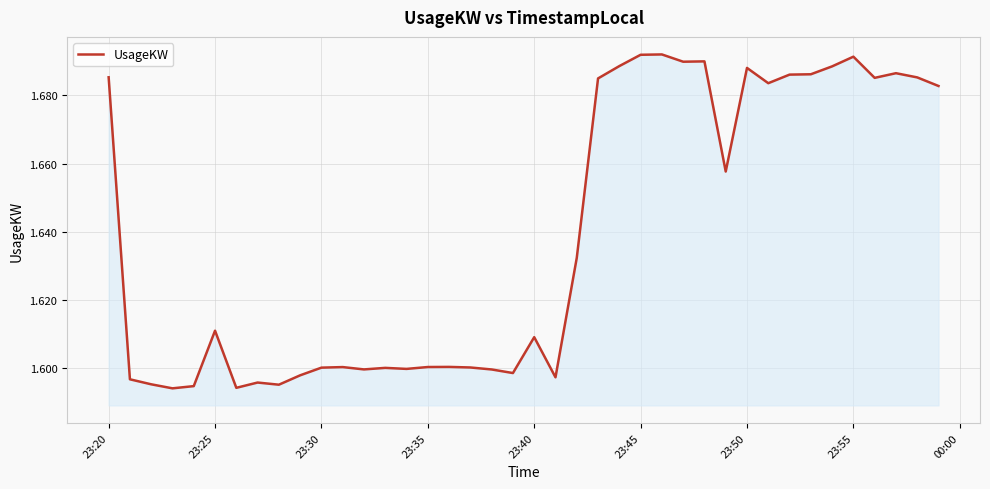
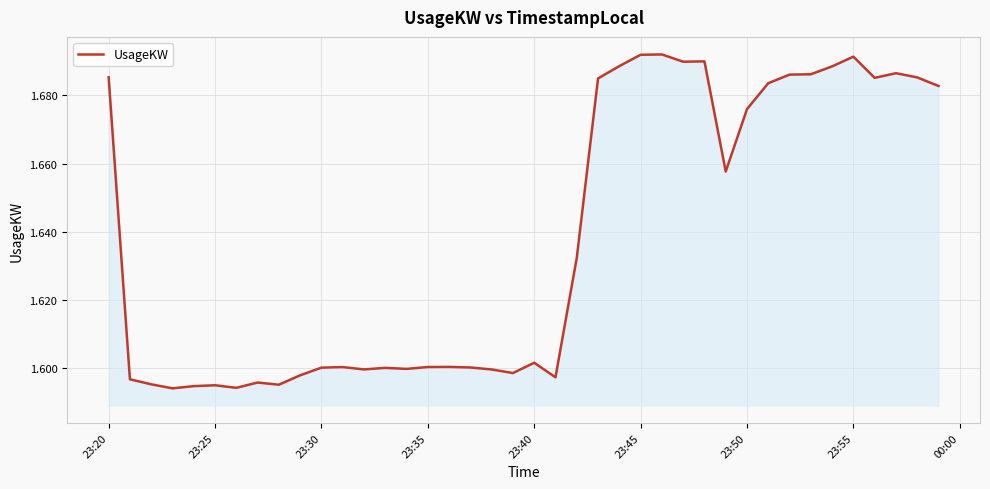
23:25: 1.611 -> 1.595
23:40: 1.609 -> 1.602
23:50: 1.688 -> 1.676
